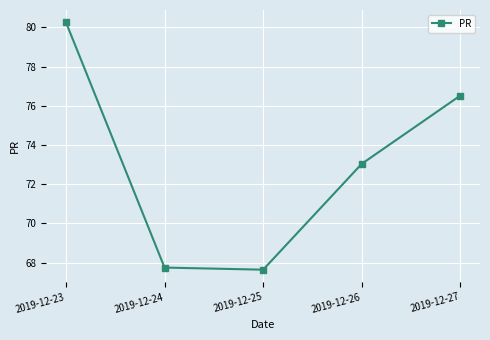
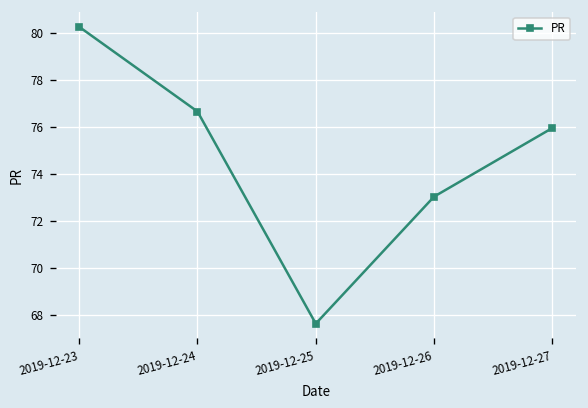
2019-12-24: 67.7 -> 76.7
2019-12-27: 76.5 -> 76.0
